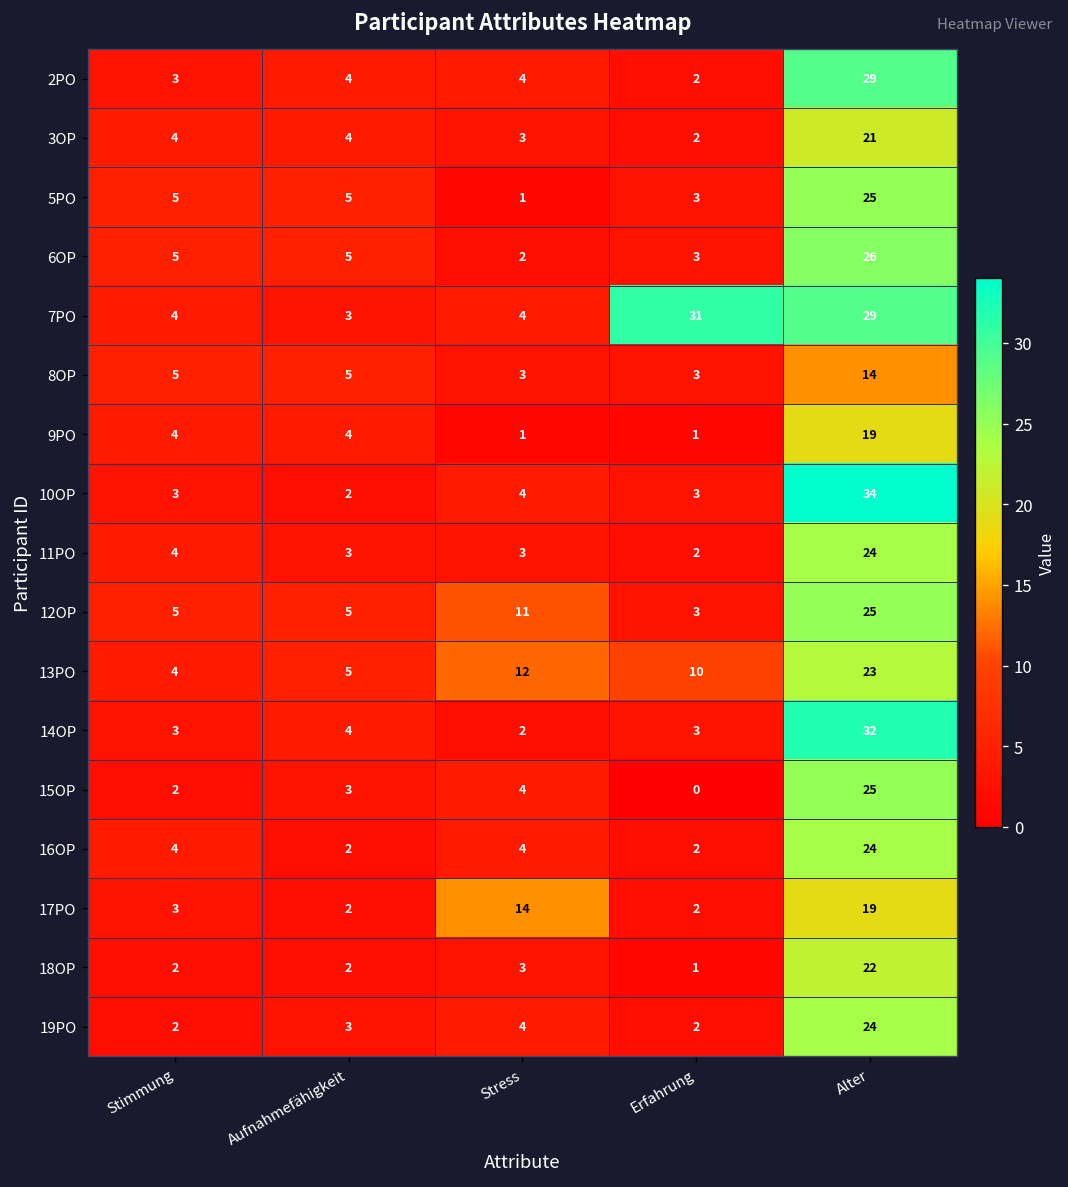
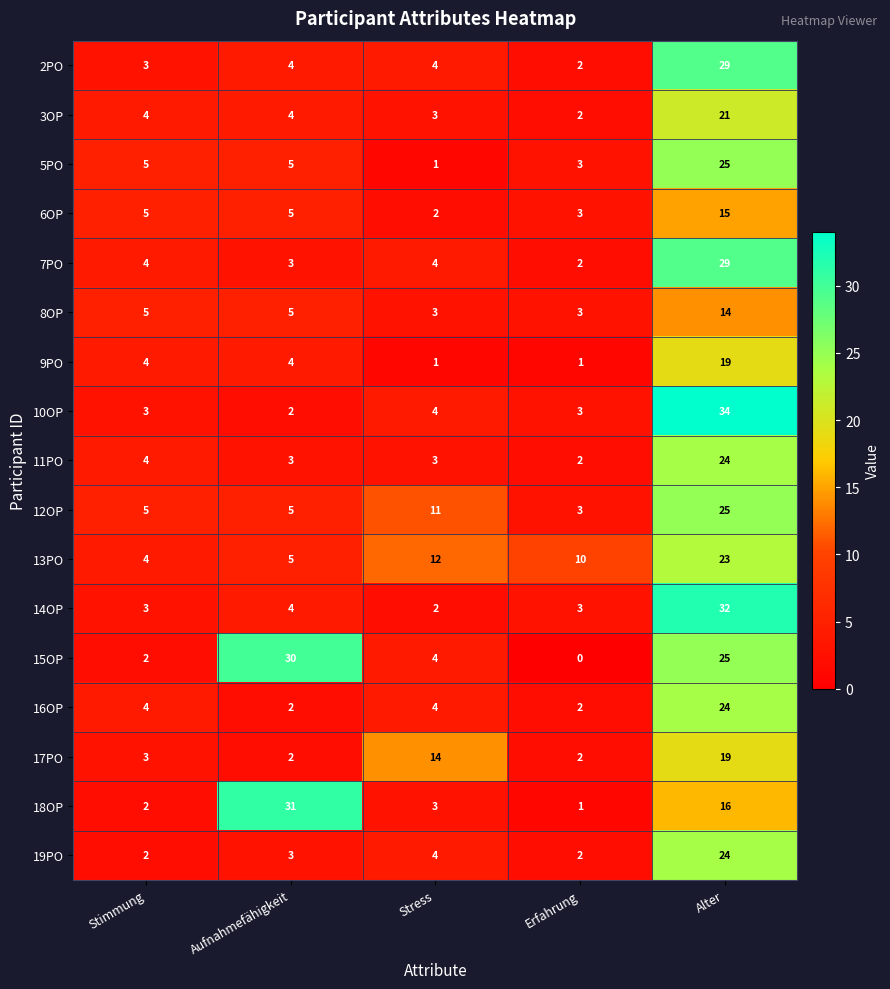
6OP, Alter: 26 -> 15
7PO, Erfahrung: 31 -> 2
15OP, Aufnahmefähigkeit: 3 -> 30
18OP, Aufnahmefähigkeit: 2 -> 31
18OP, Alter: 22 -> 16
